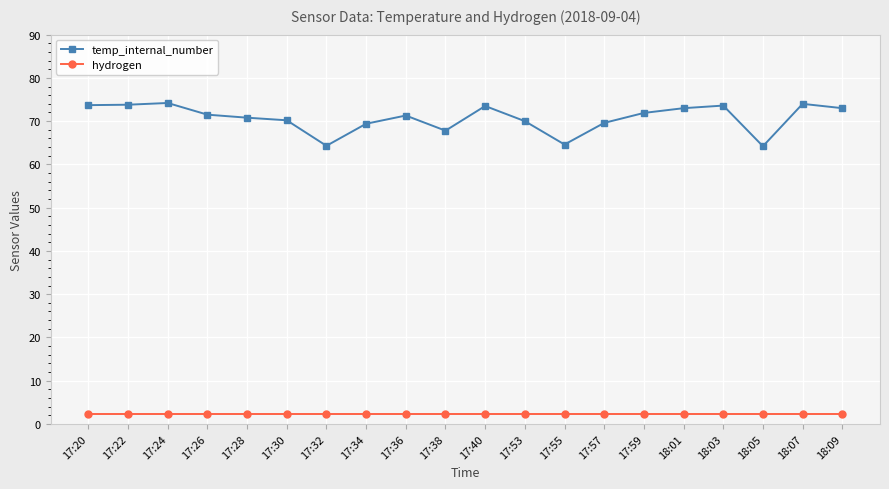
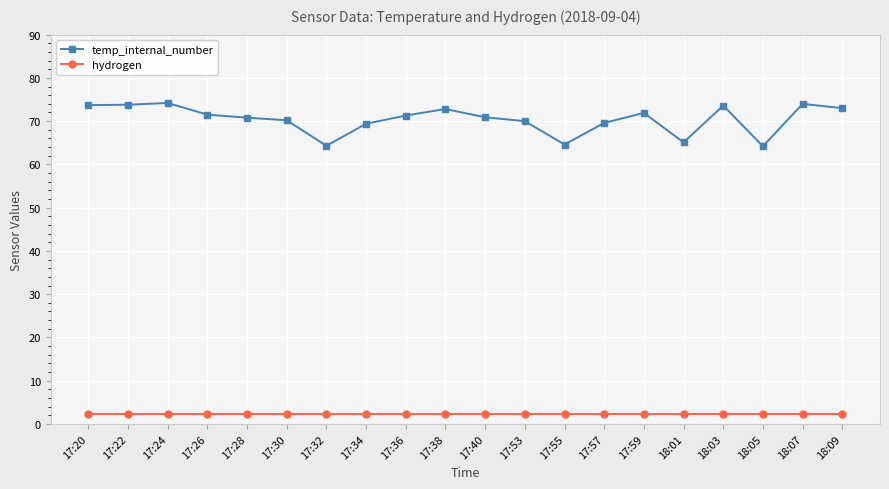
temp_internal_number, 17:38: 68 -> 73
temp_internal_number, 17:40: 74 -> 71
temp_internal_number, 18:01: 73 -> 65
